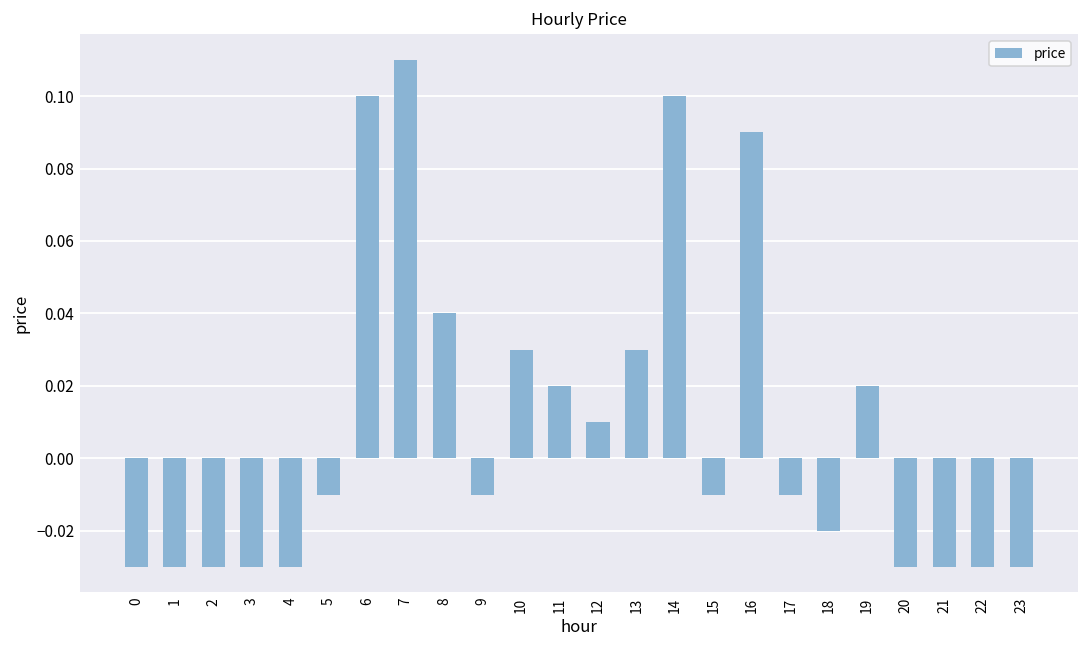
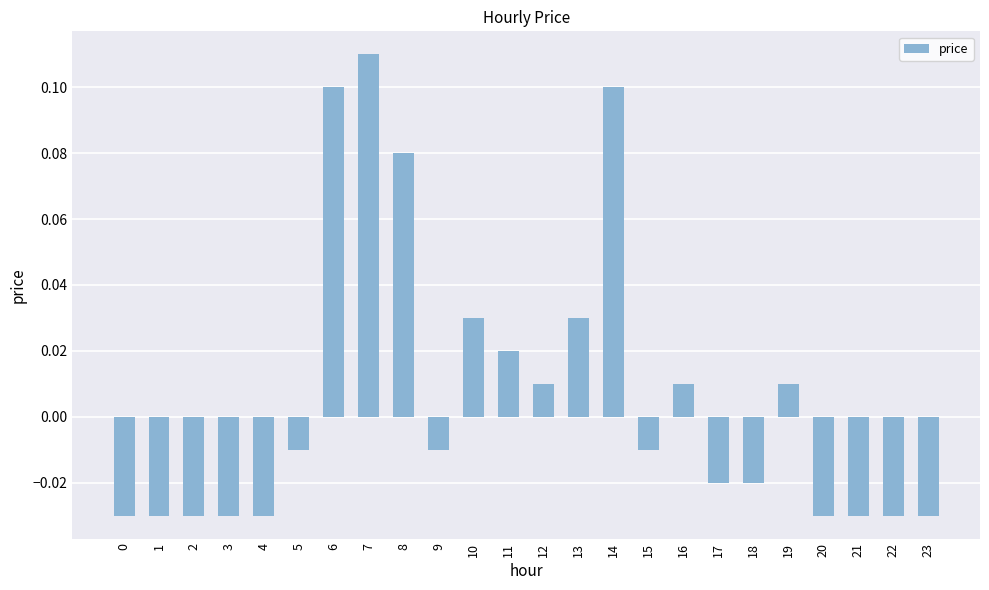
8: 0.04 -> 0.08
16: 0.09 -> 0.01
17: -0.01 -> -0.02
19: 0.02 -> 0.01
